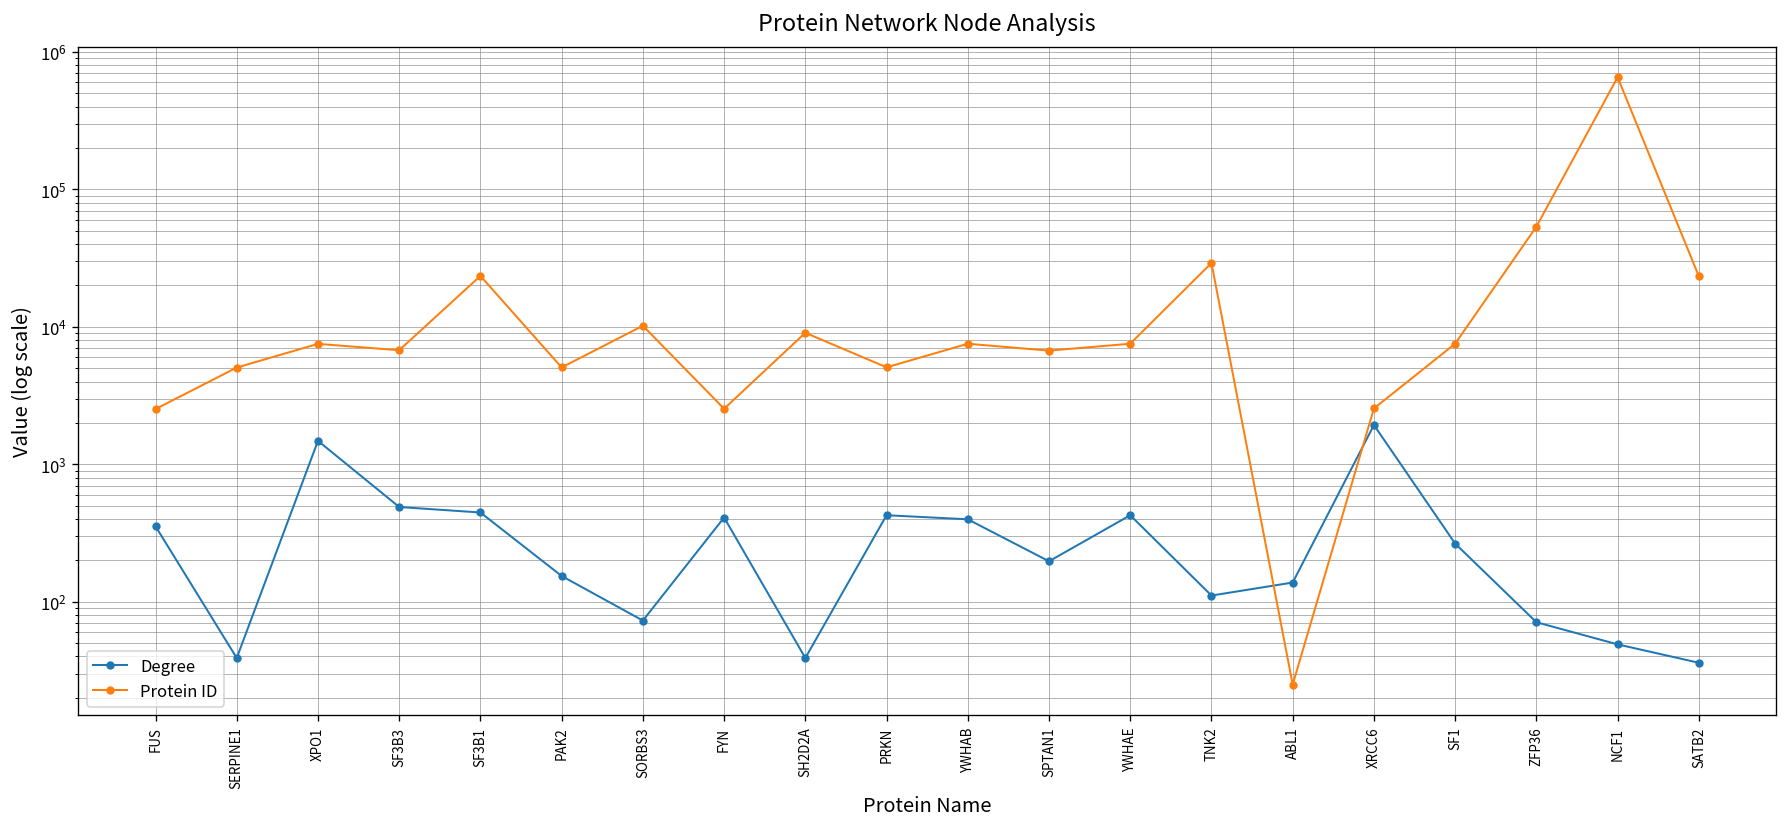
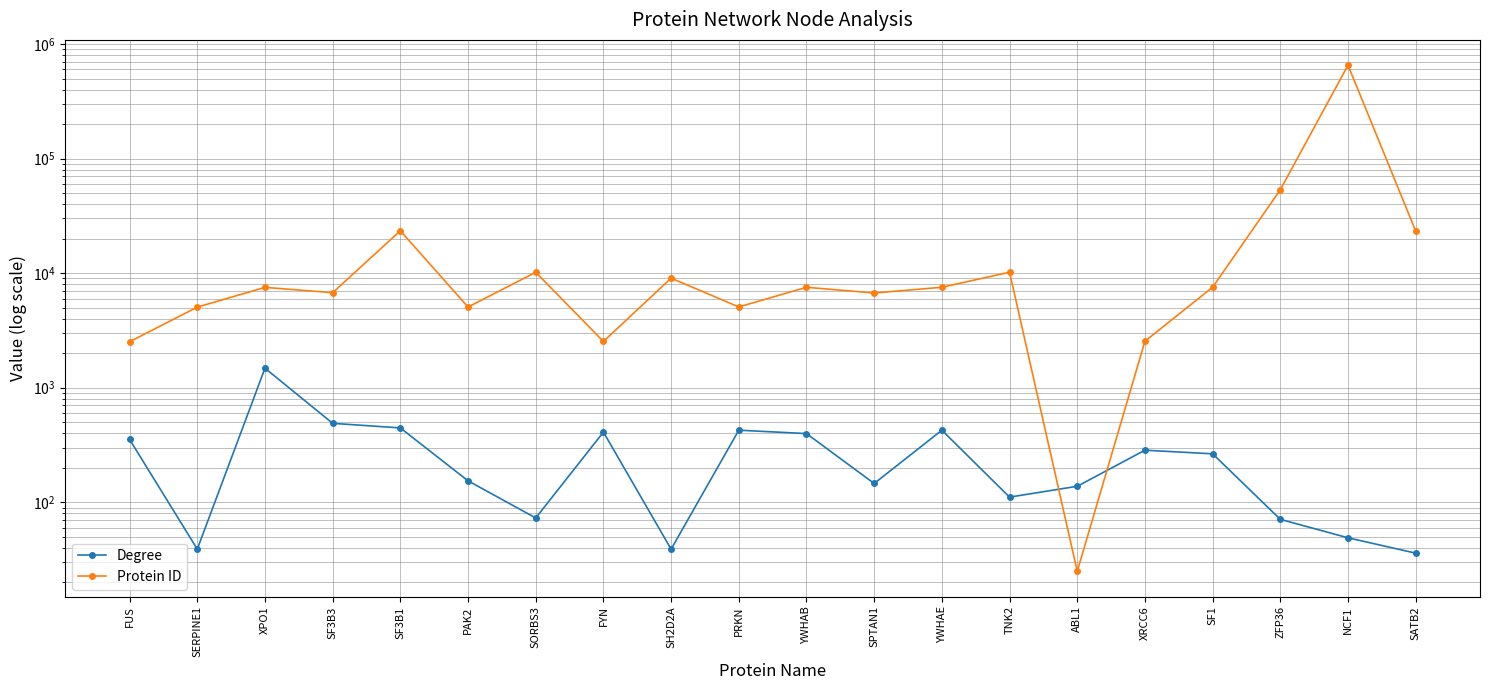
Degree, SPTAN1: 200 -> 150
Protein ID, TNK2: 29000 -> 10000
Degree, XRCC6: 1900 -> 290
